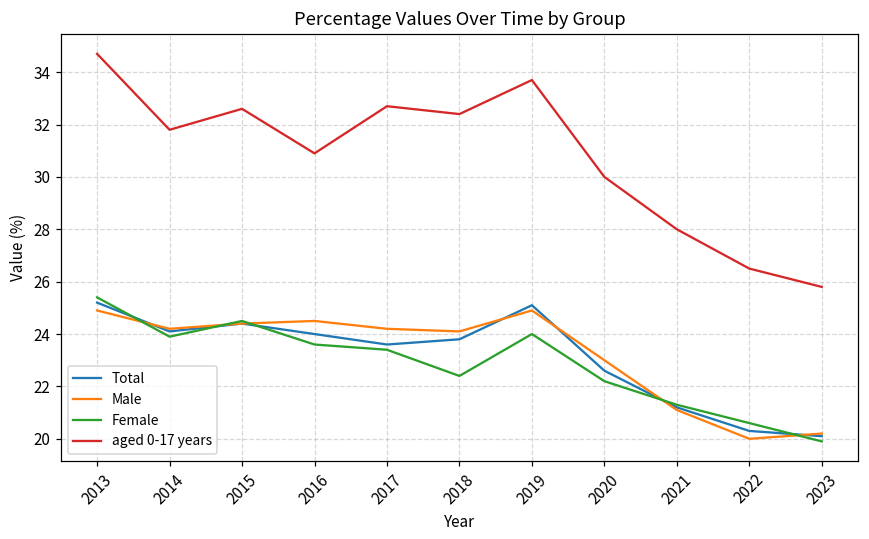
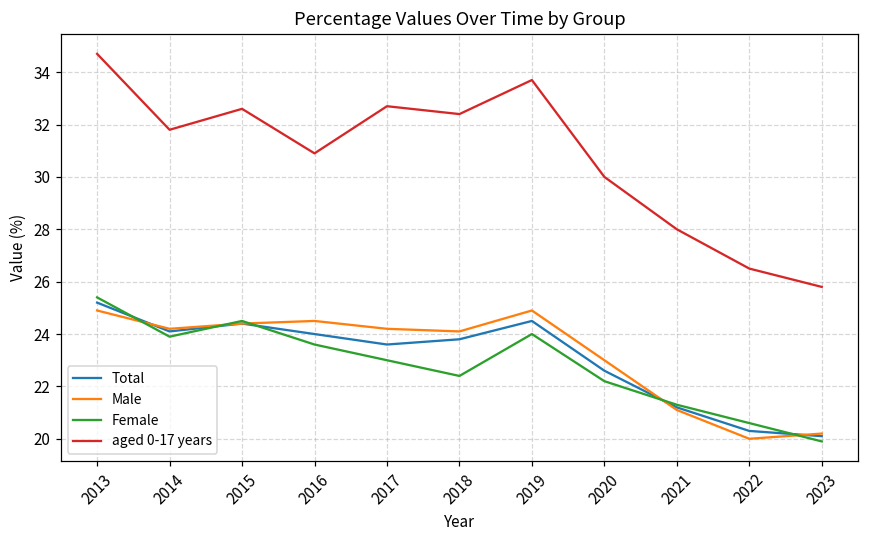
Female, 2017: 23.4 -> 23.0
Total, 2019: 25.1 -> 24.5
